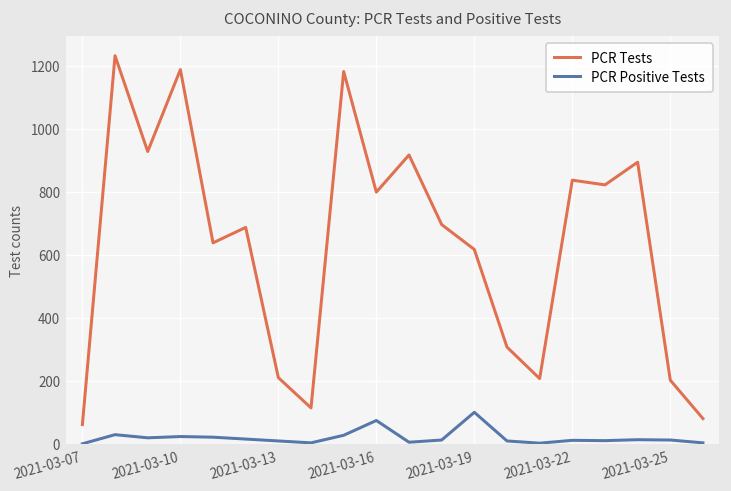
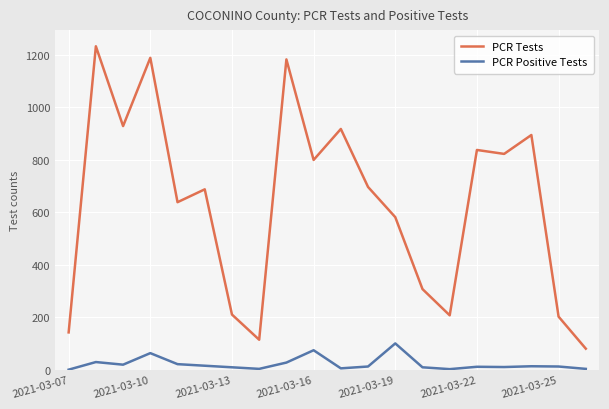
PCR Tests, 2021-03-07: 60 -> 140
PCR Positive Tests, 2021-03-10: 20 -> 60
PCR Tests, 2021-03-19: 620 -> 580
